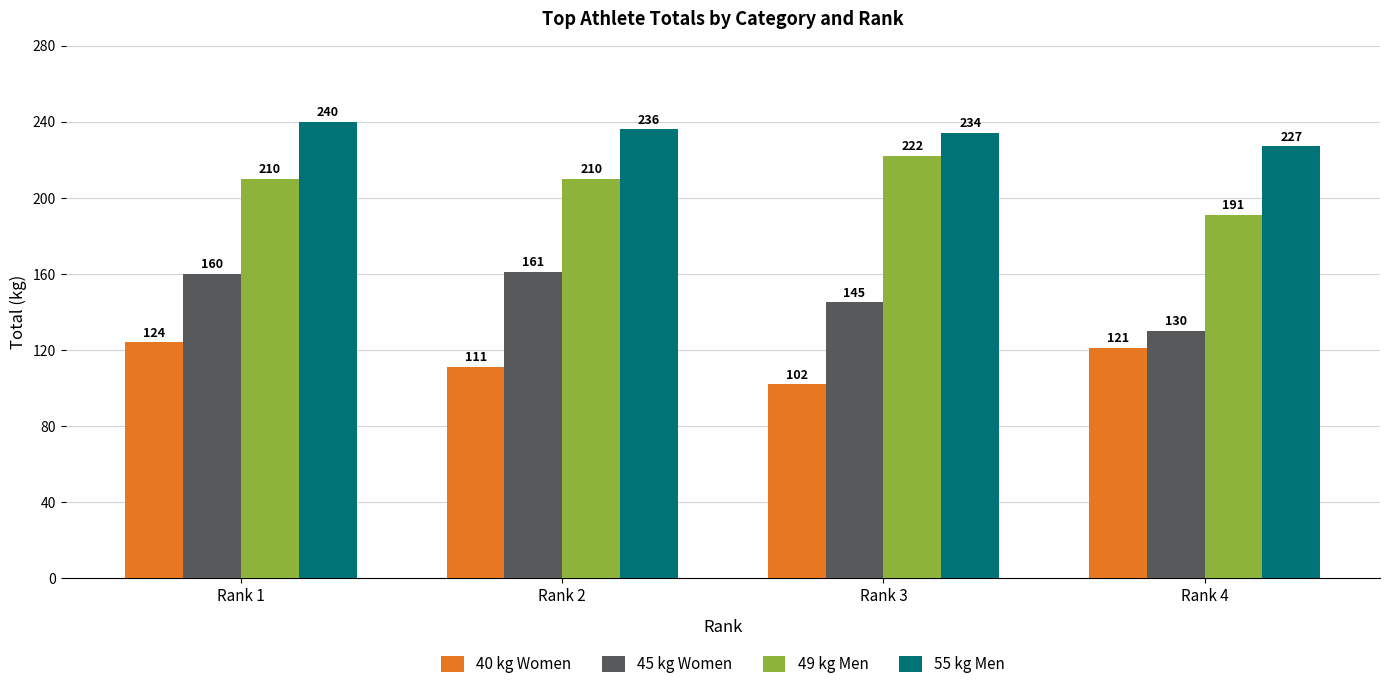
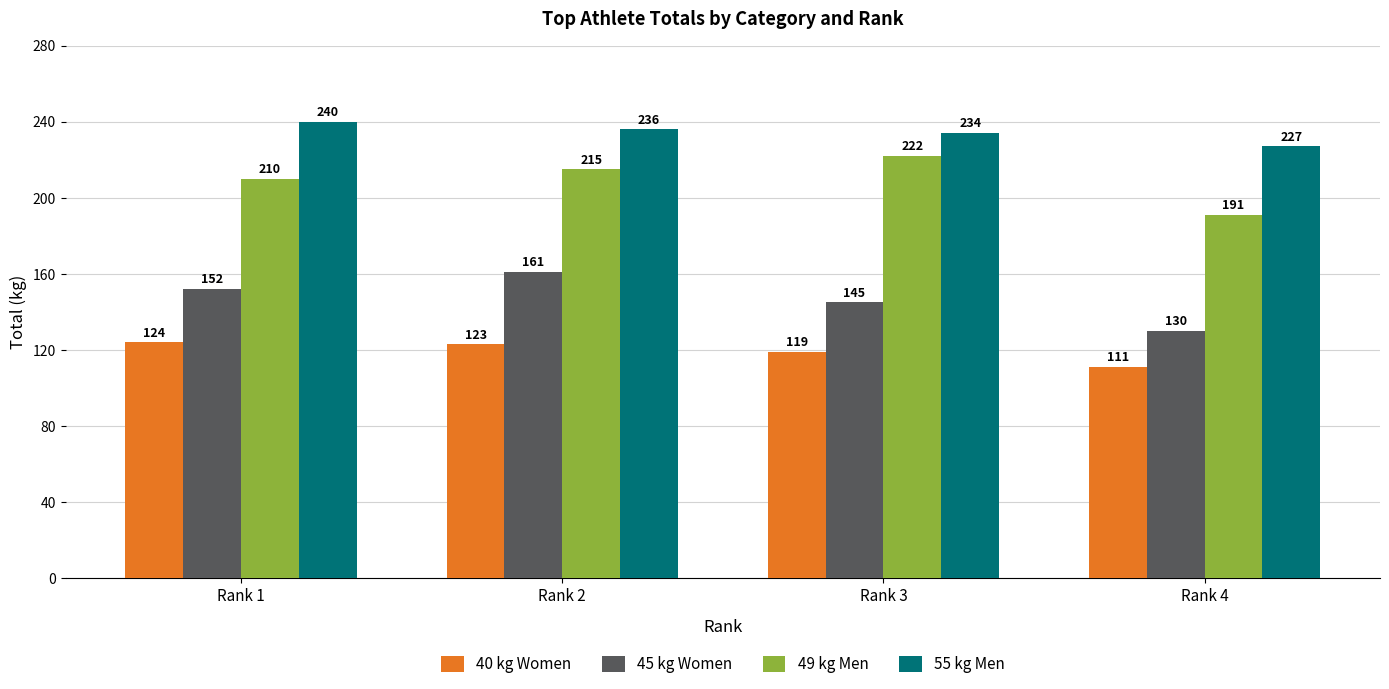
45 kg Women, Rank 1: 160 -> 152
40 kg Women, Rank 2: 111 -> 123
49 kg Men, Rank 2: 210 -> 215
40 kg Women, Rank 3: 102 -> 119
40 kg Women, Rank 4: 121 -> 111
